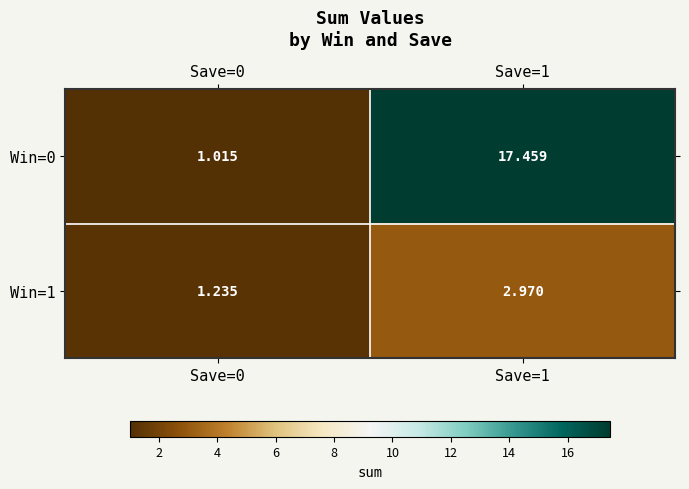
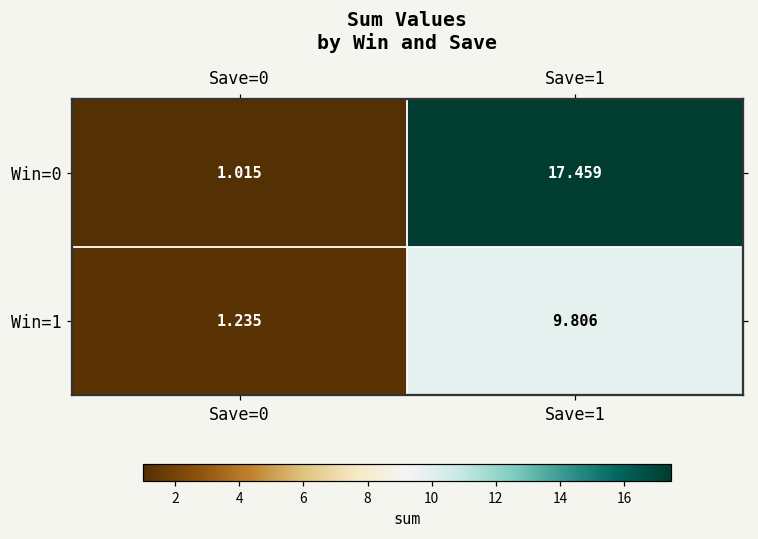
Win=1, Save=1: 2.970 -> 9.806
